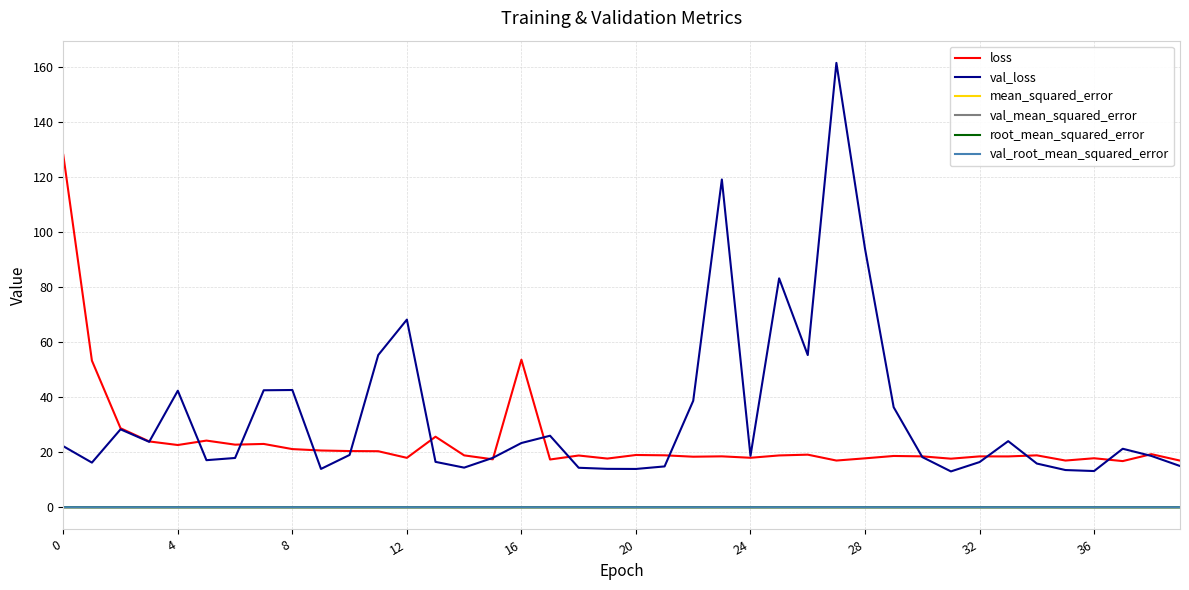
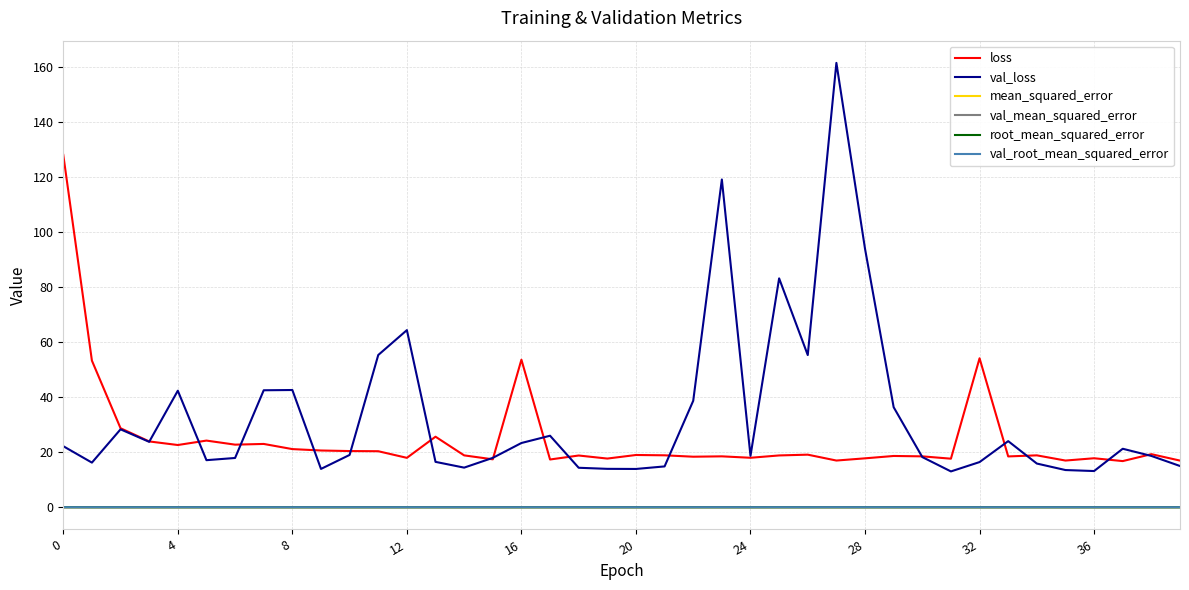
val_loss, 12: 68 -> 64
loss, 32: 18 -> 54
